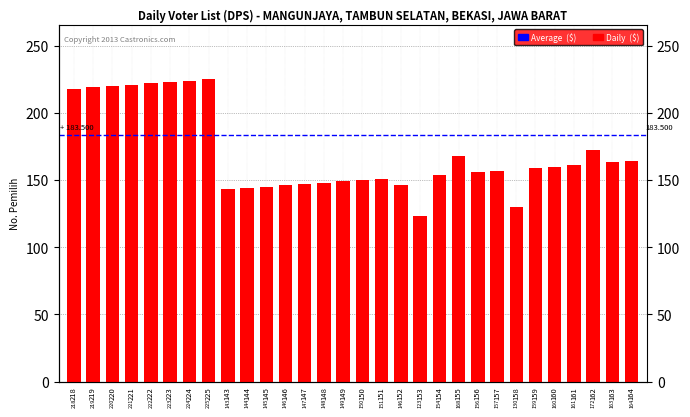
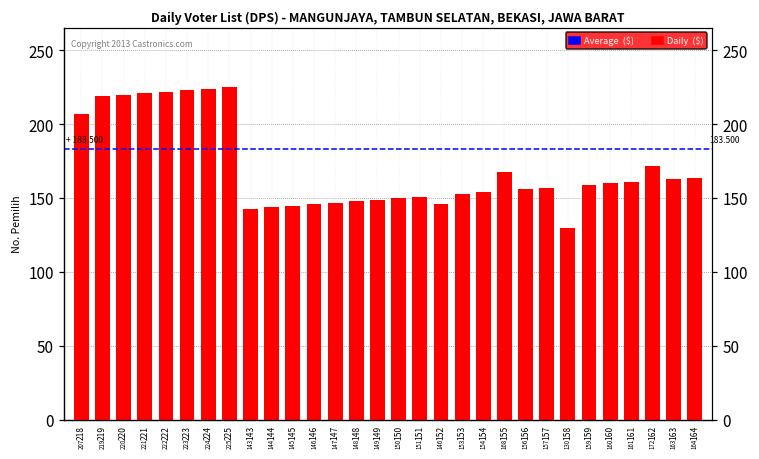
218: 218 -> 207
153: 123 -> 153
